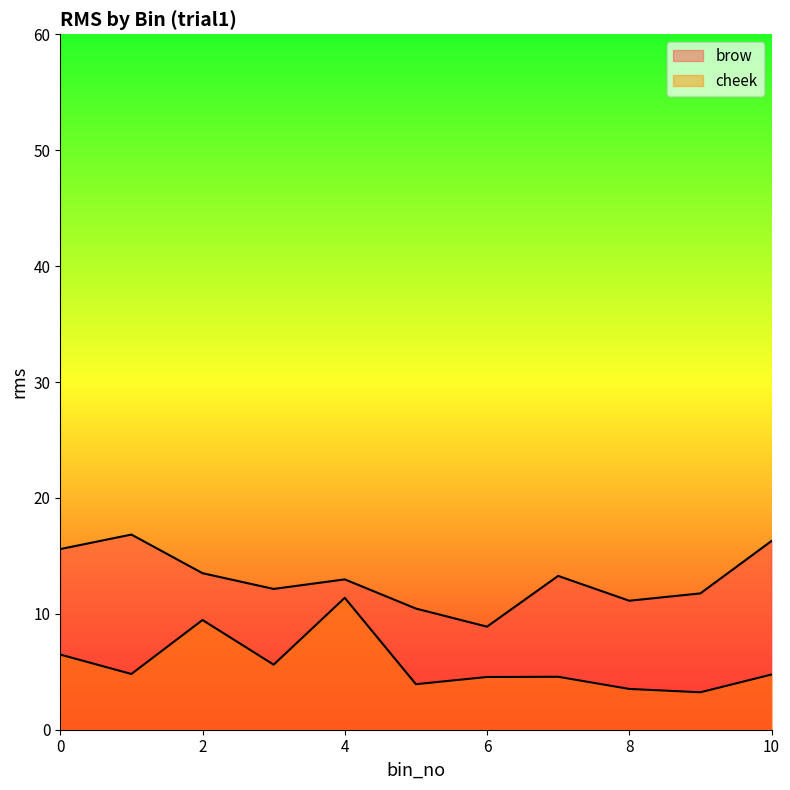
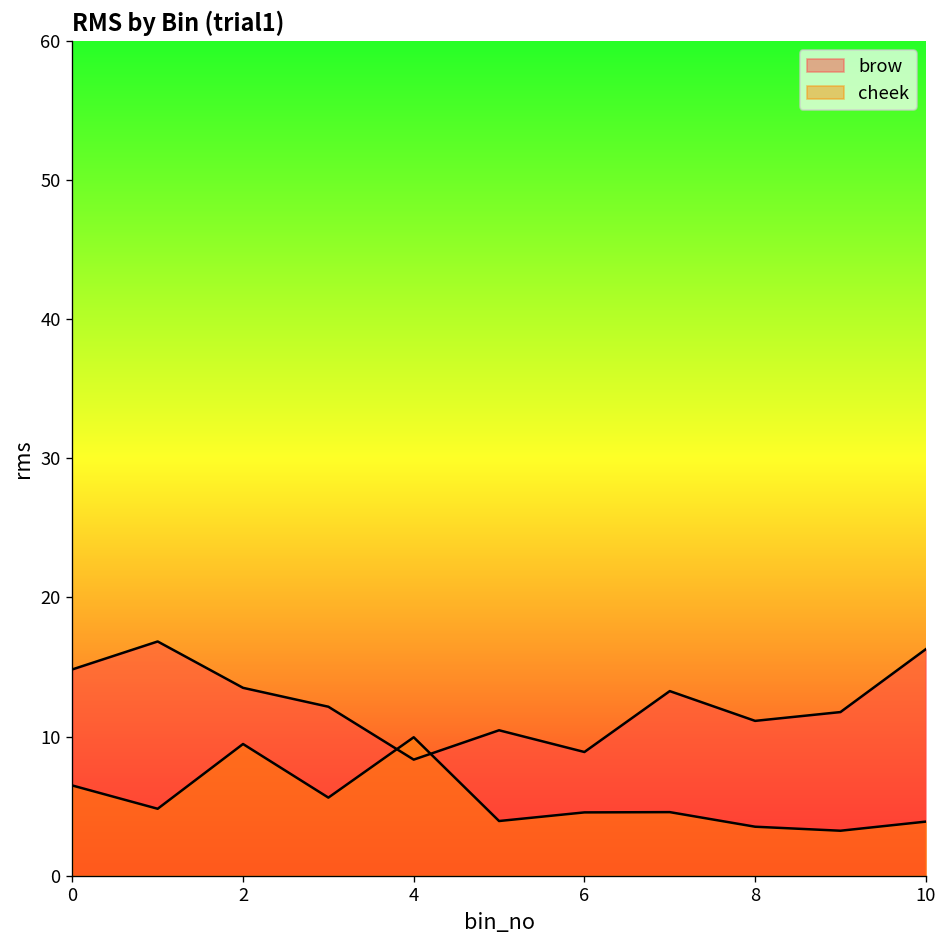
brow, 0: 15.6 -> 14.8
brow, 4: 13.0 -> 8.3
cheek, 4: 11.4 -> 10.0
cheek, 10: 4.8 -> 3.9
